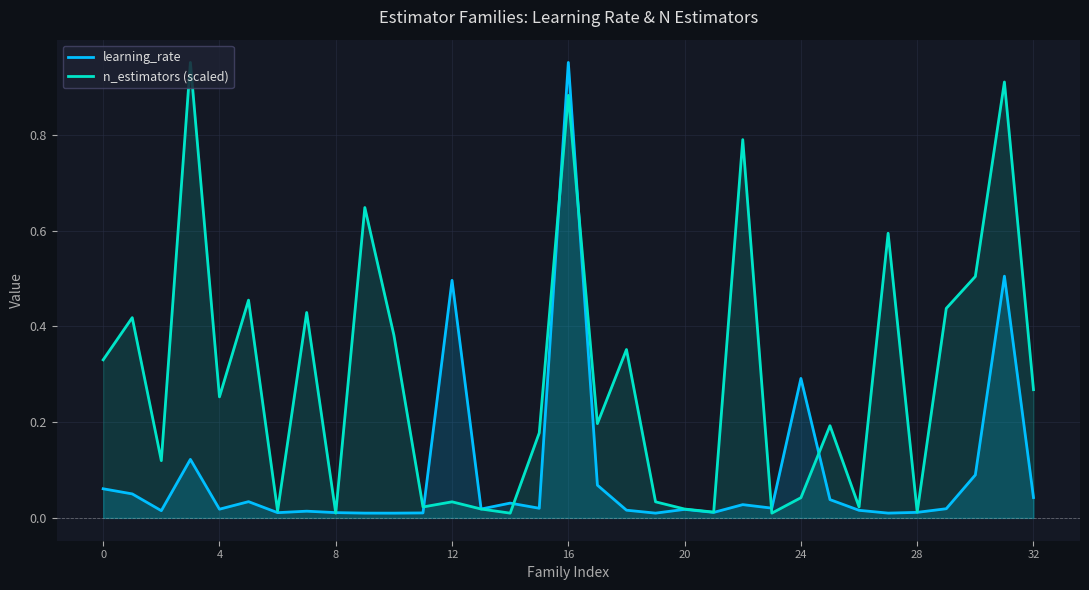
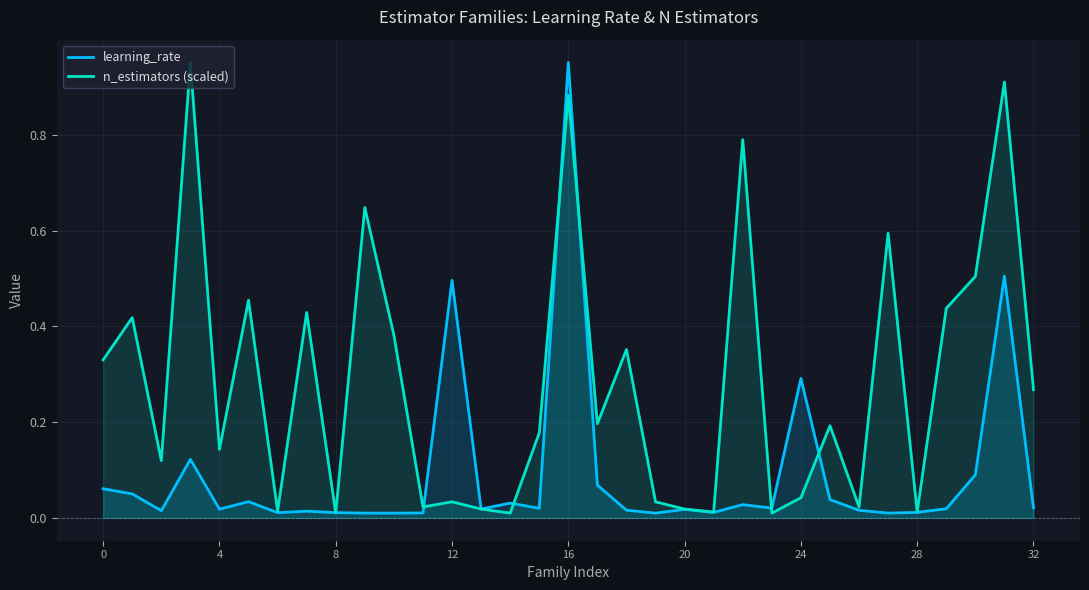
n_estimators (scaled), 4: 0.25 -> 0.14
learning_rate, 32: 0.04 -> 0.02
